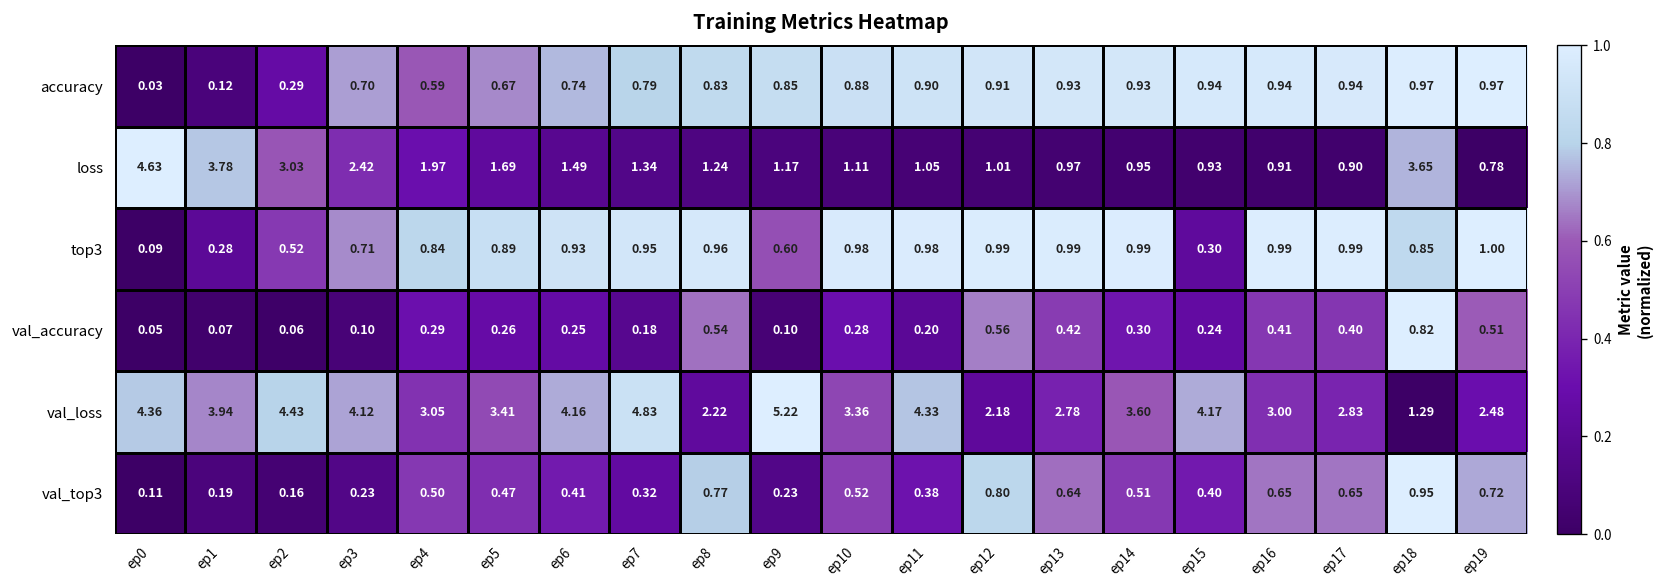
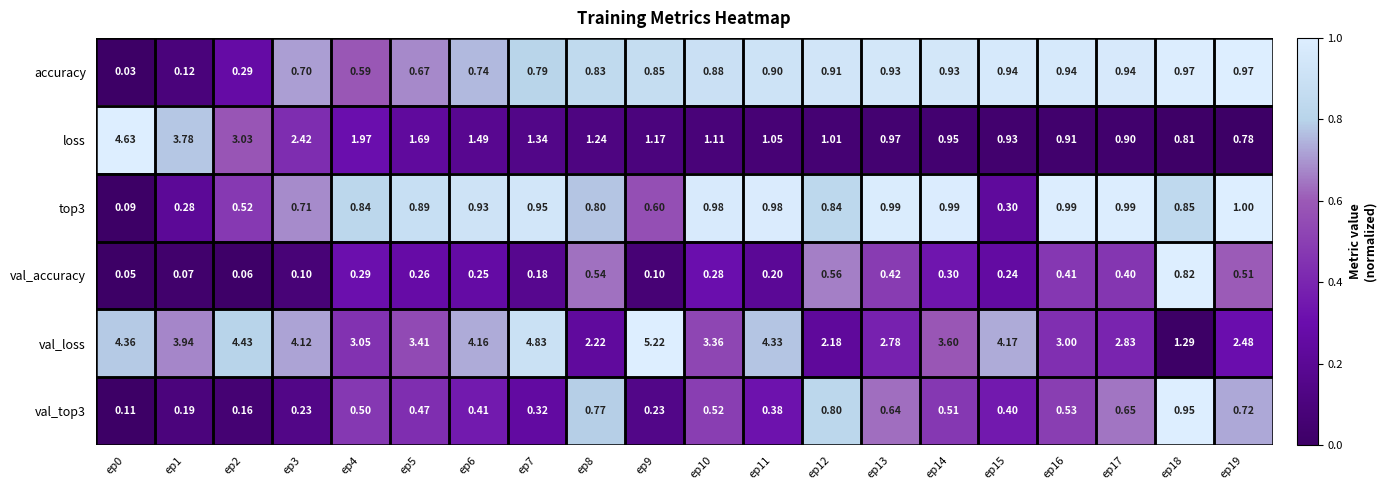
loss, ep18: 3.65 -> 0.81
top3, ep8: 0.96 -> 0.80
top3, ep12: 0.99 -> 0.84
val_top3, ep16: 0.65 -> 0.53
